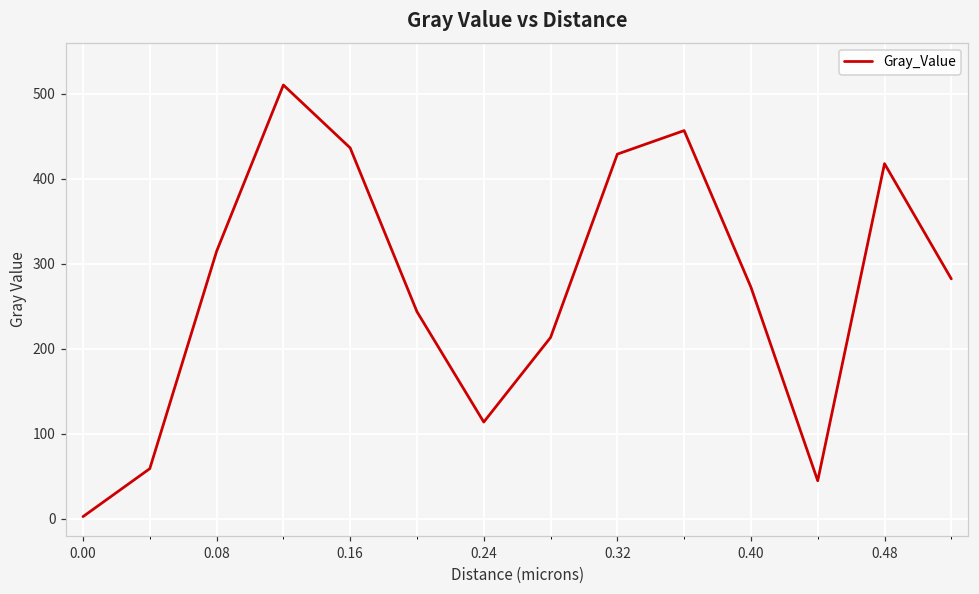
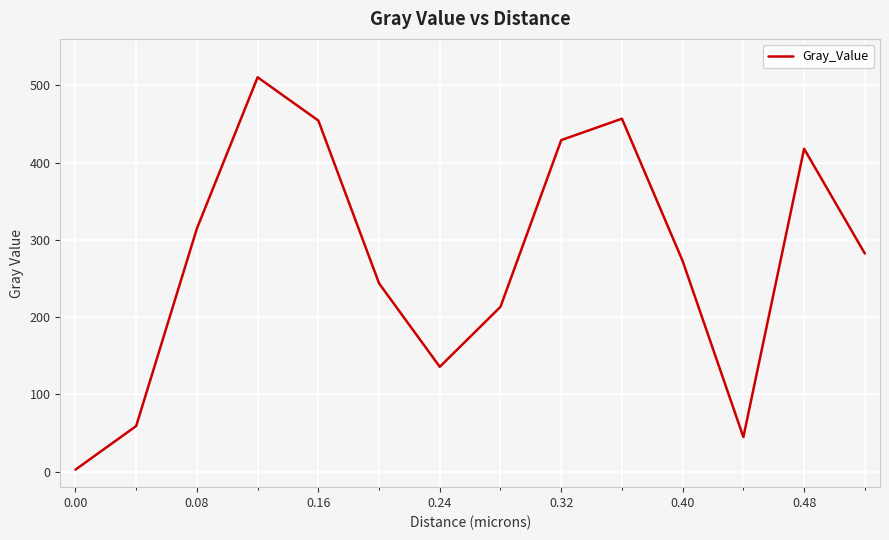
0.16: 440 -> 450
0.24: 110 -> 140
